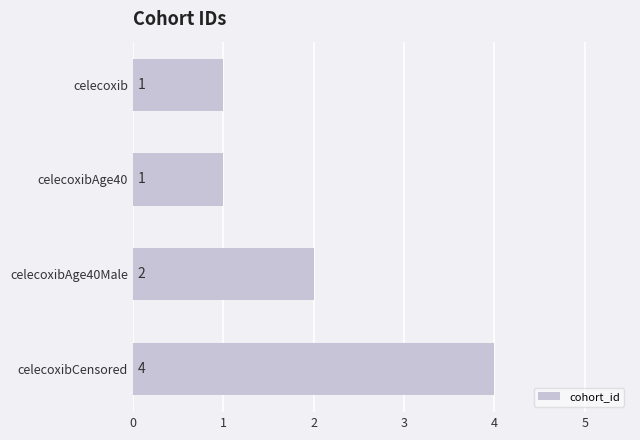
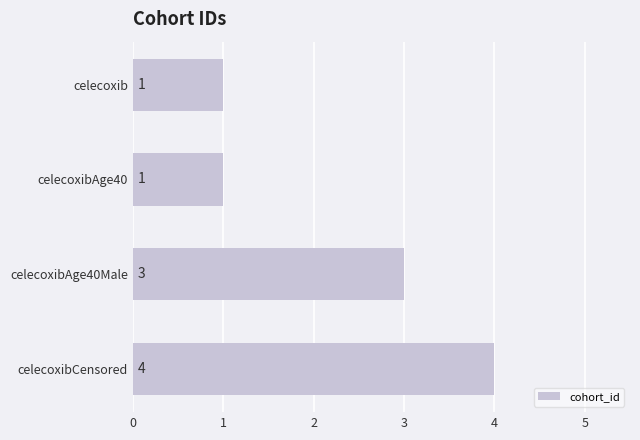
celecoxibAge40Male: 2 -> 3
